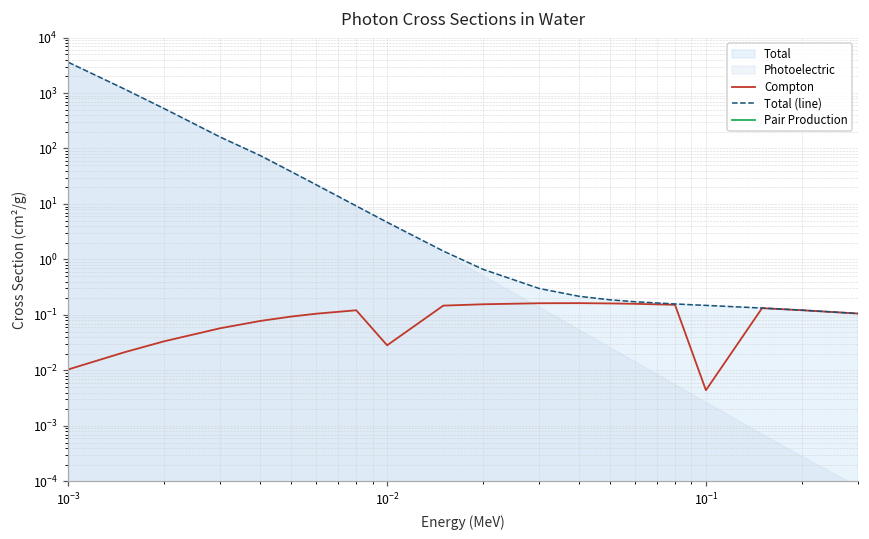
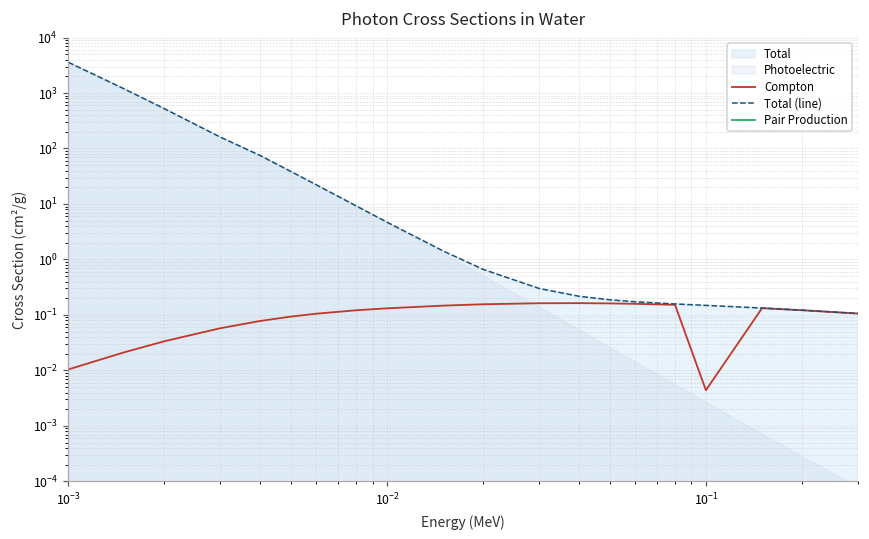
Compton, 10^-2: 0.03 -> 0.13
